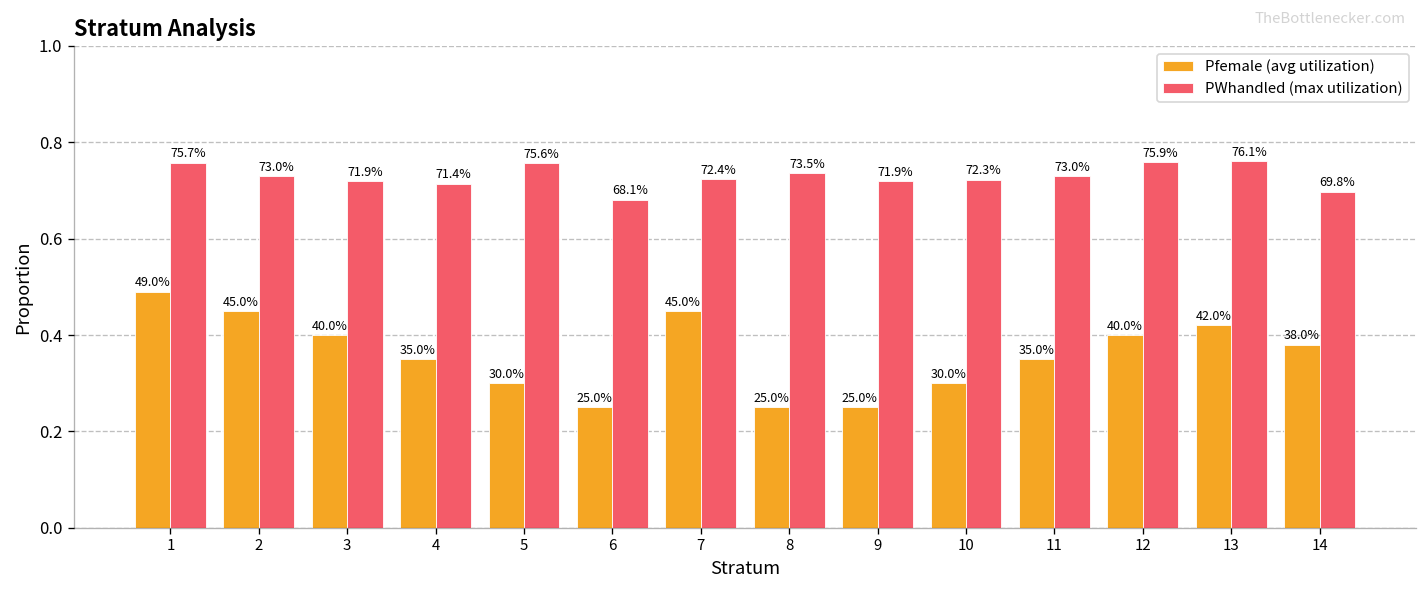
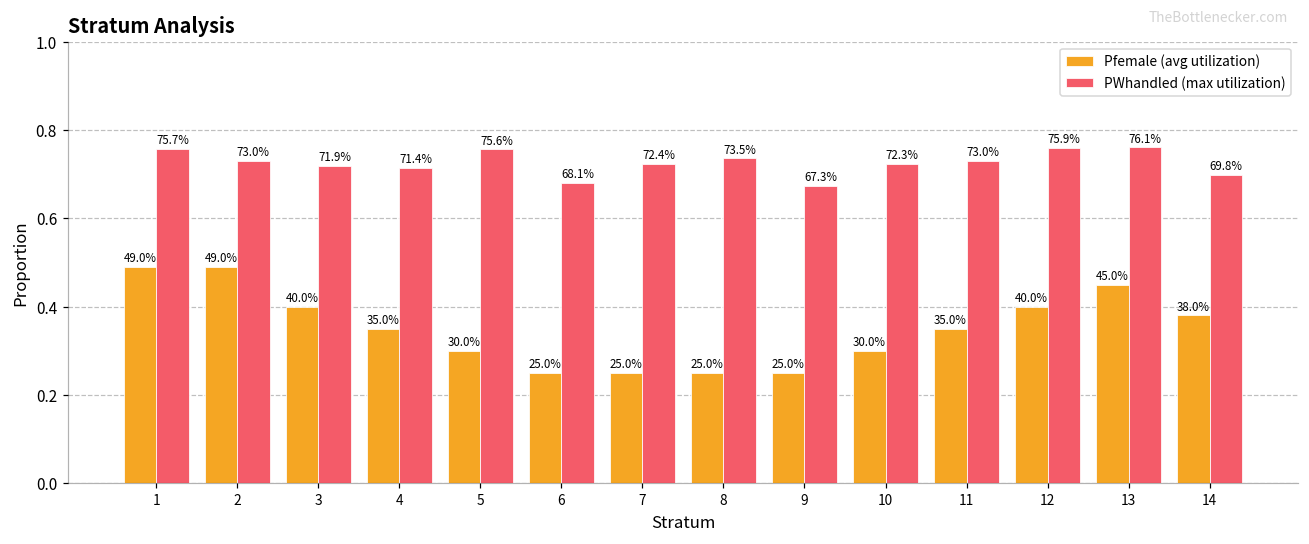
Pfemale (avg utilization), 2: 45.0% -> 49.0%
Pfemale (avg utilization), 7: 45.0% -> 25.0%
PWhandled (max utilization), 9: 71.9% -> 67.3%
Pfemale (avg utilization), 13: 42.0% -> 45.0%
